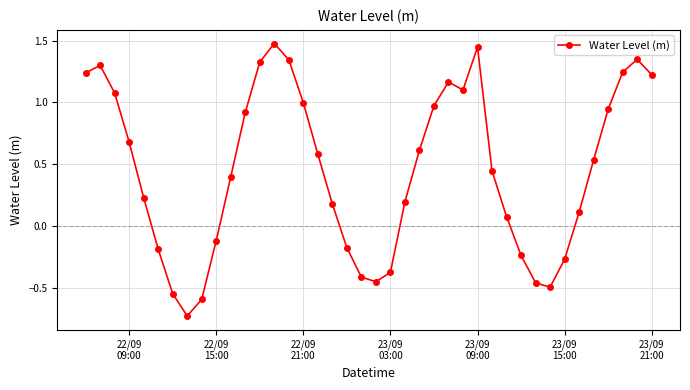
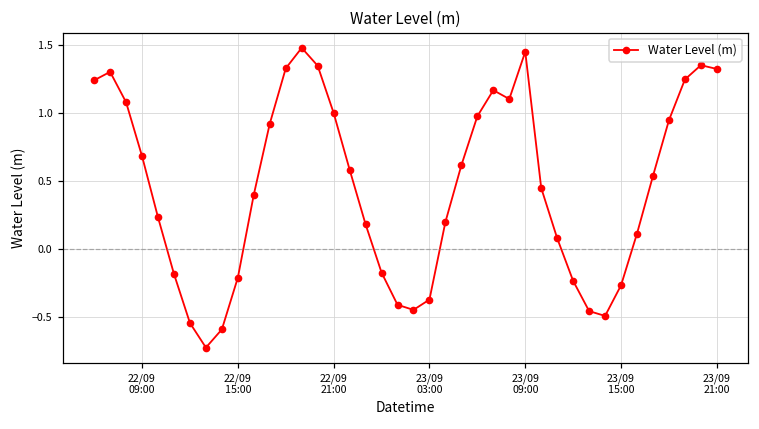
22/09 15:00: -0.12 -> -0.21
23/09 21:00: 1.22 -> 1.32
